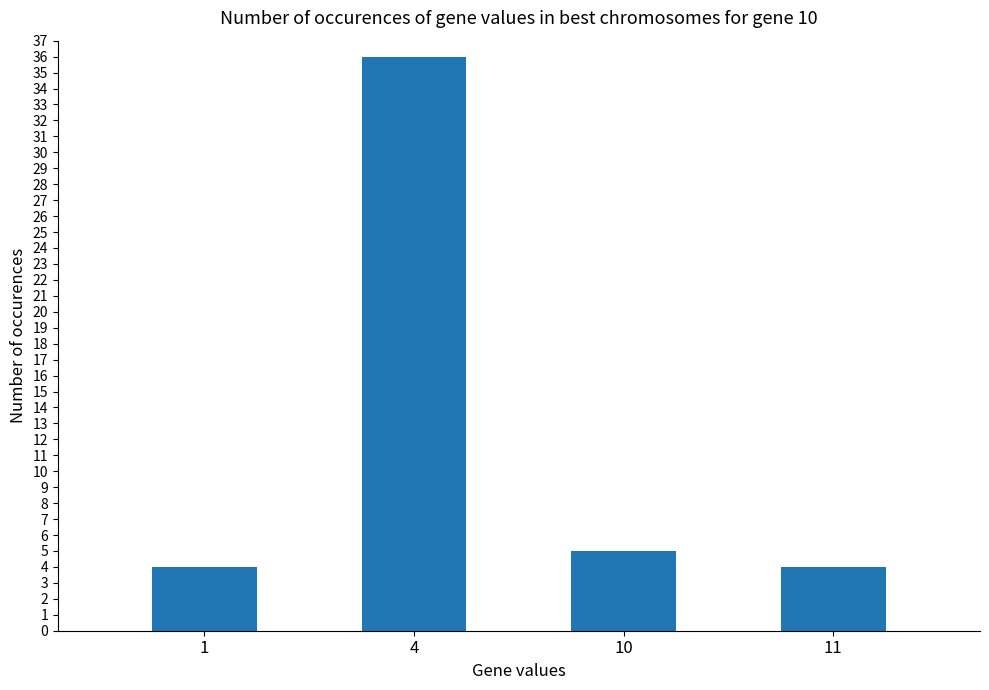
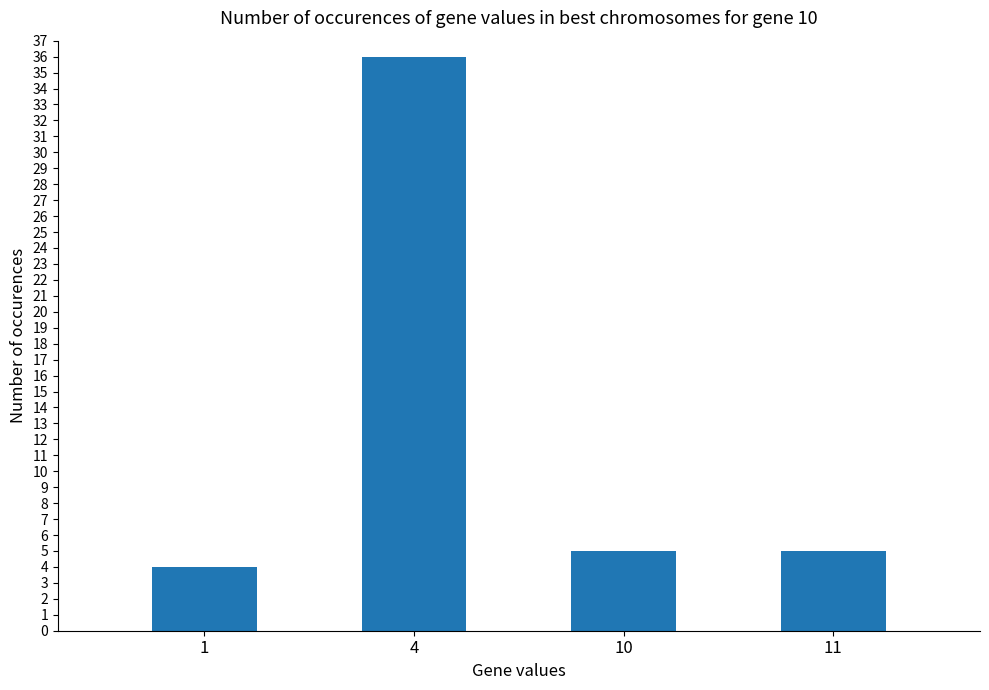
11: 4 -> 5
